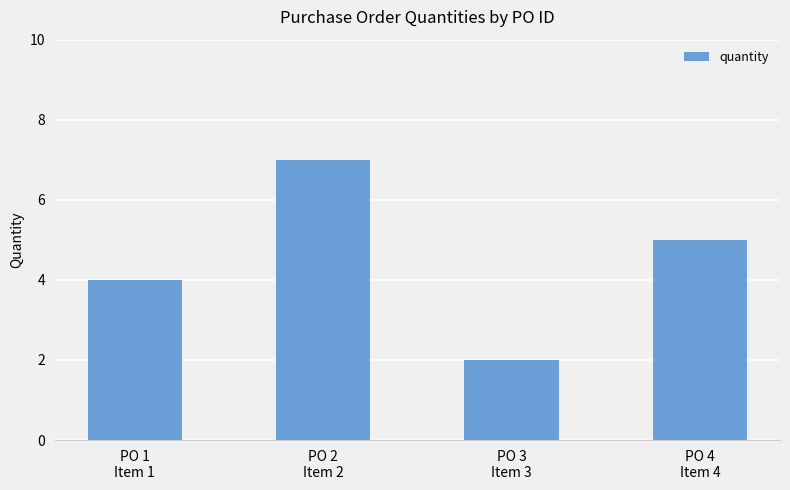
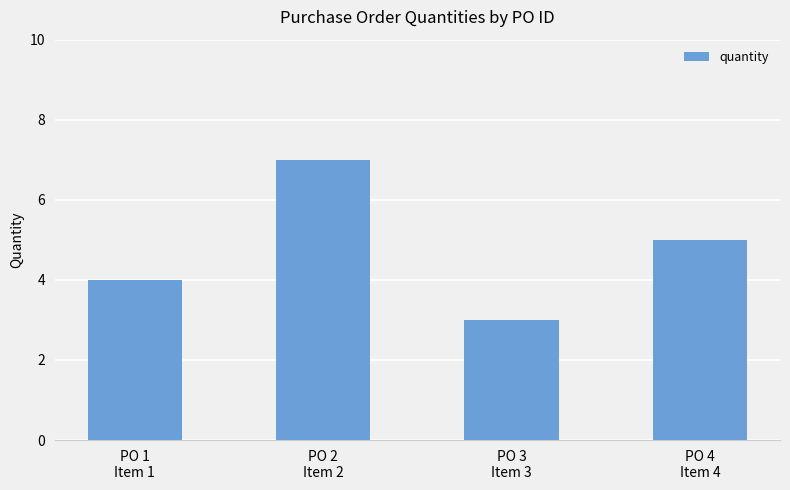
PO 3 Item 3: 2 -> 3
